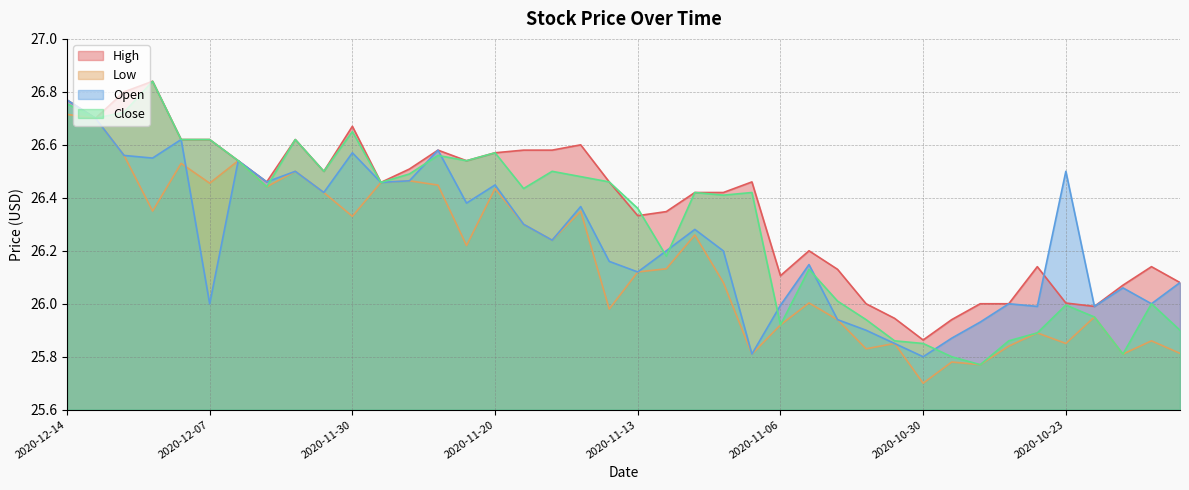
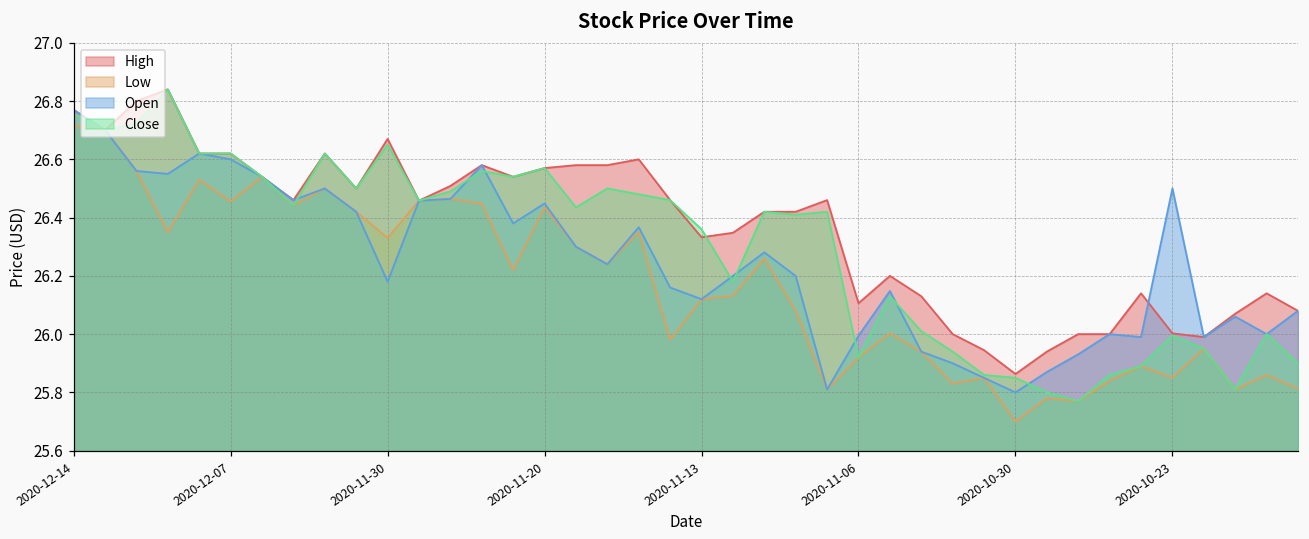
Open, 2020-12-07: 26.0 -> 26.6
Open, 2020-11-30: 26.57 -> 26.18
